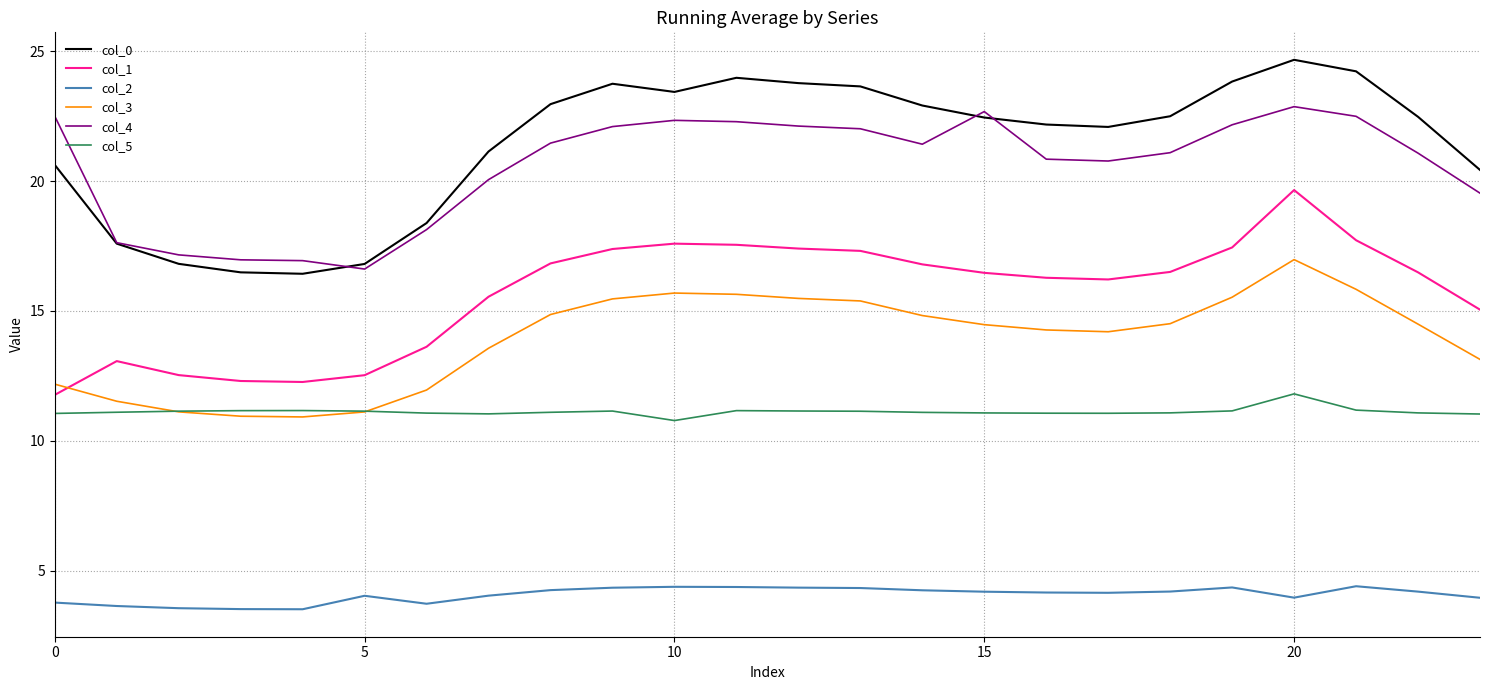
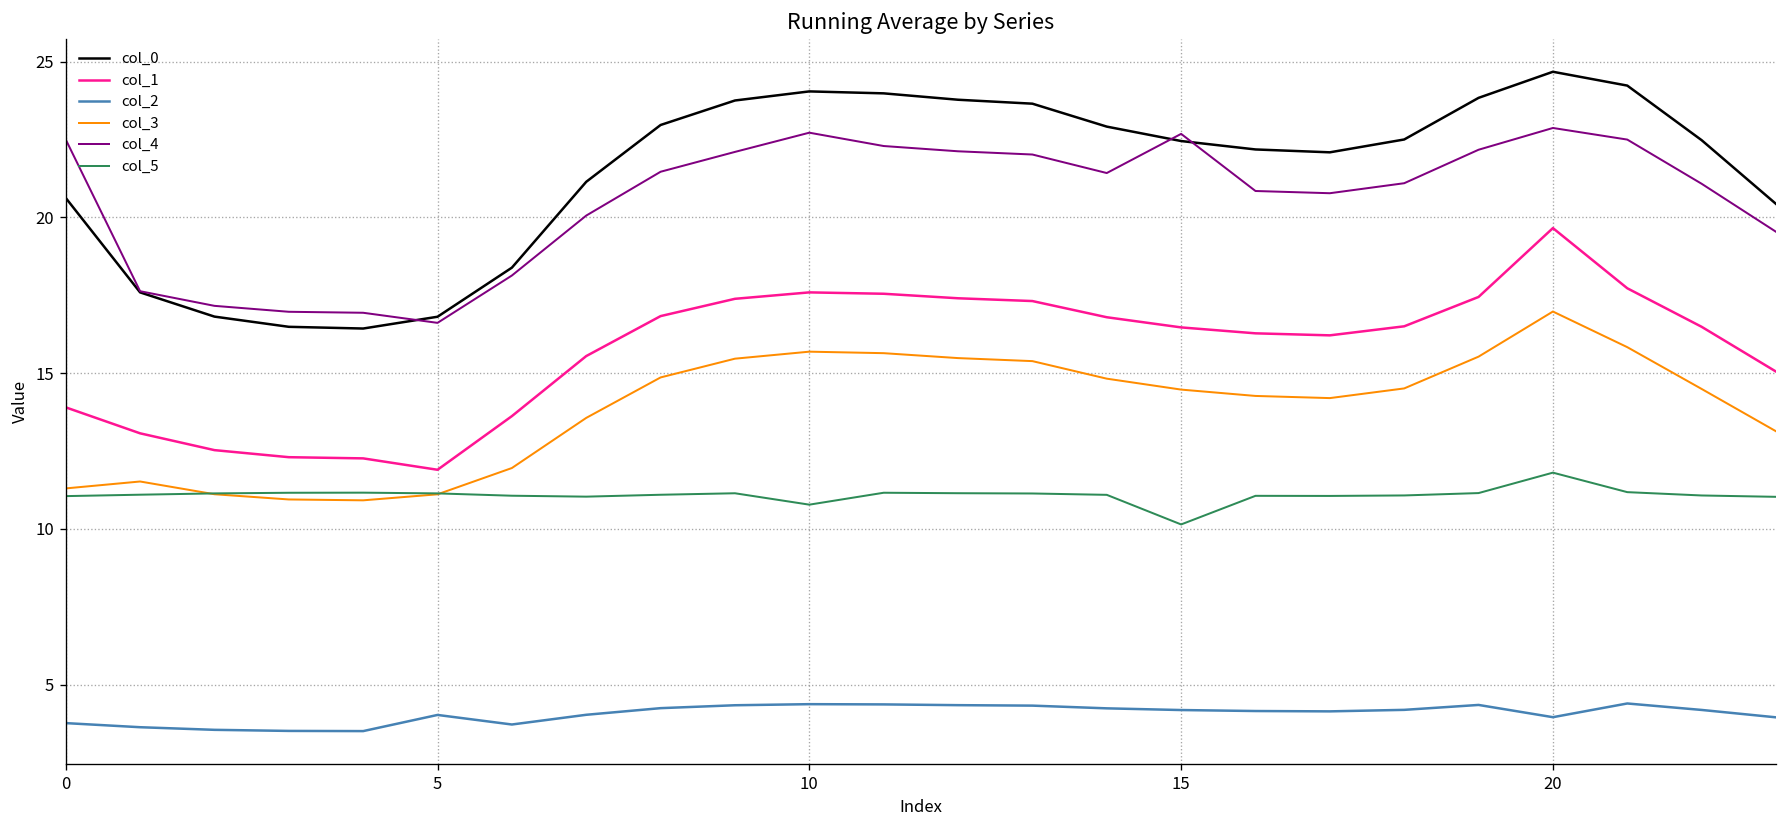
col_1, 0: 11.8 -> 13.9
col_3, 0: 12.2 -> 11.3
col_1, 5: 12.5 -> 11.9
col_0, 10: 23.4 -> 24.0
col_4, 10: 22.3 -> 22.7
col_5, 15: 11.1 -> 10.1
